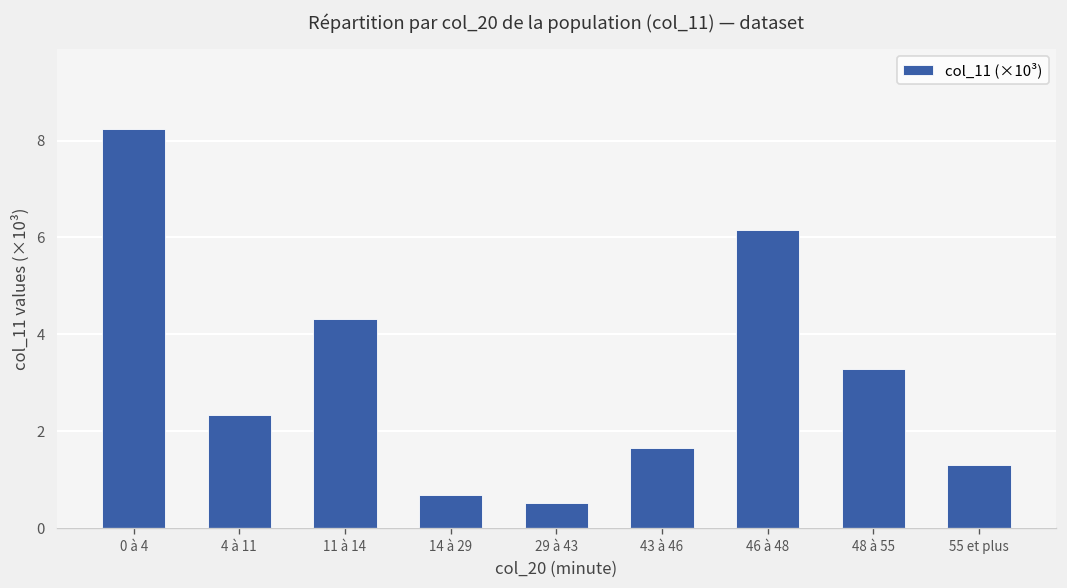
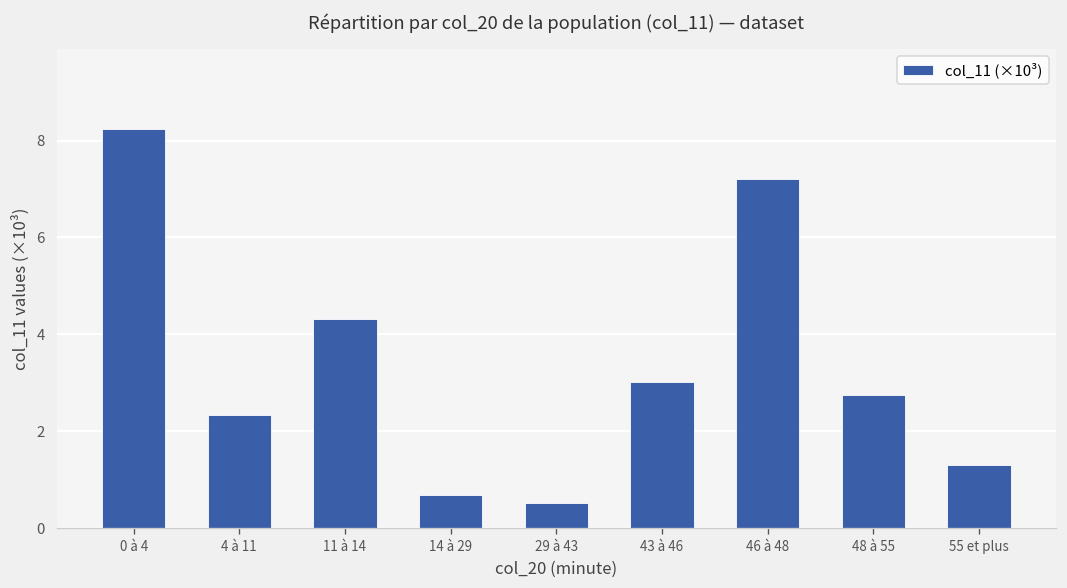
43 à 46: 1.7 -> 3.0
46 à 48: 6.2 -> 7.2
48 à 55: 3.3 -> 2.8
